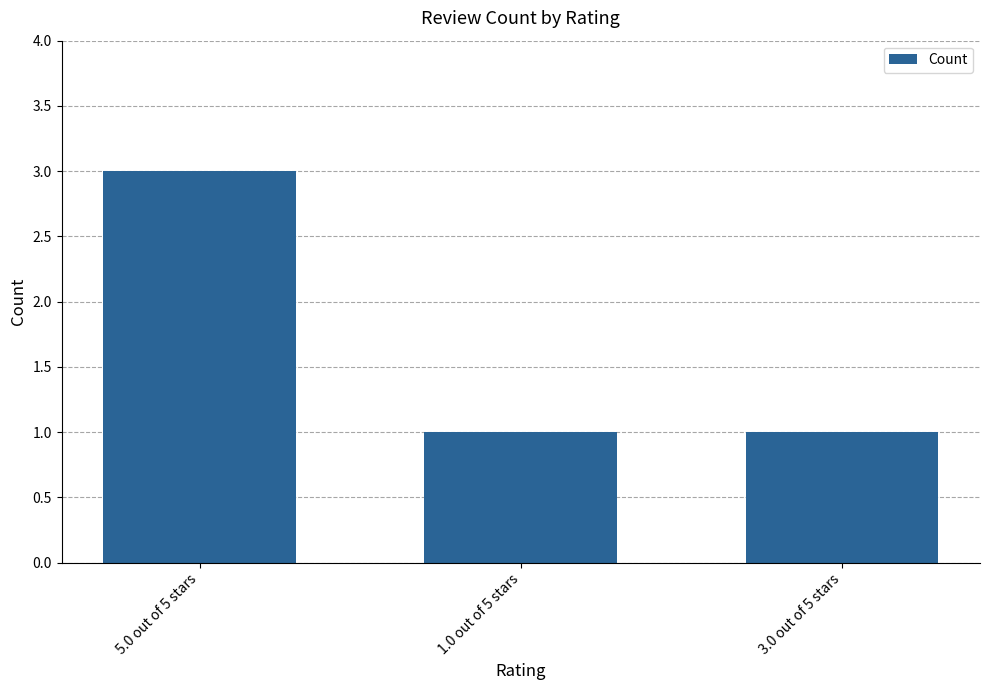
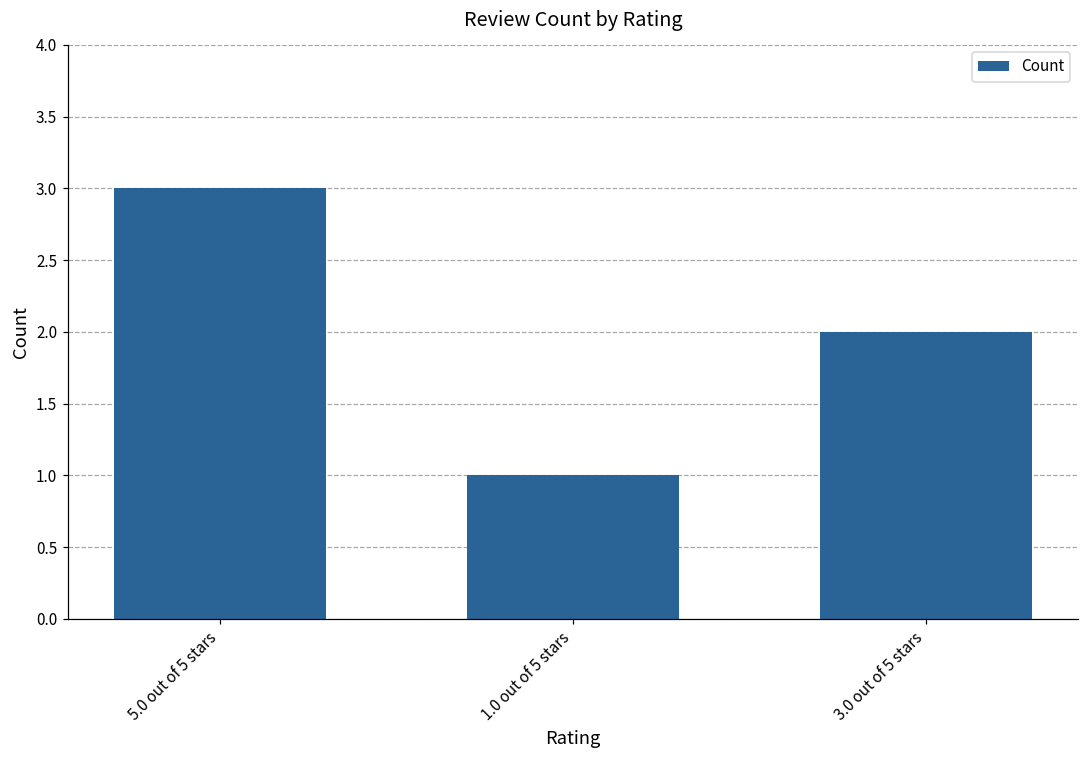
3.0 out of 5 stars: 1 -> 2
